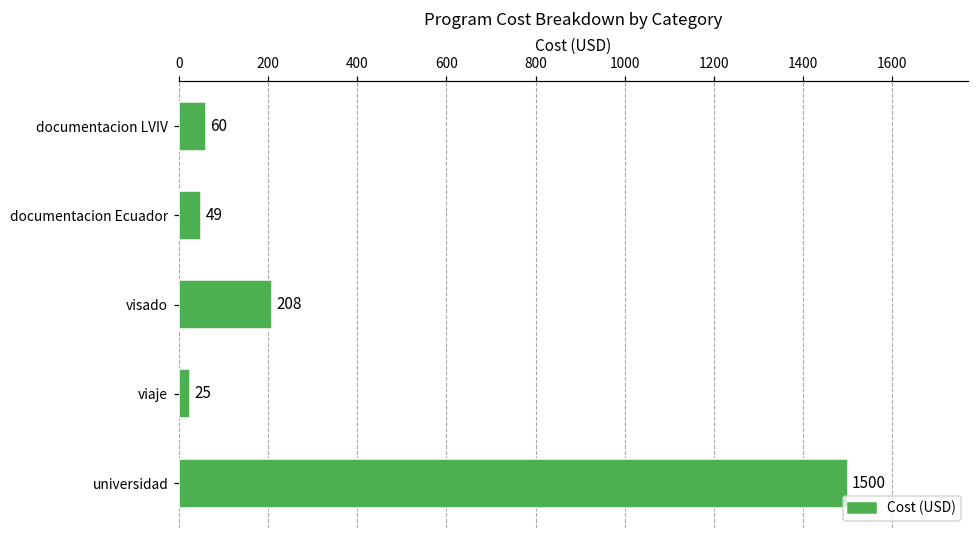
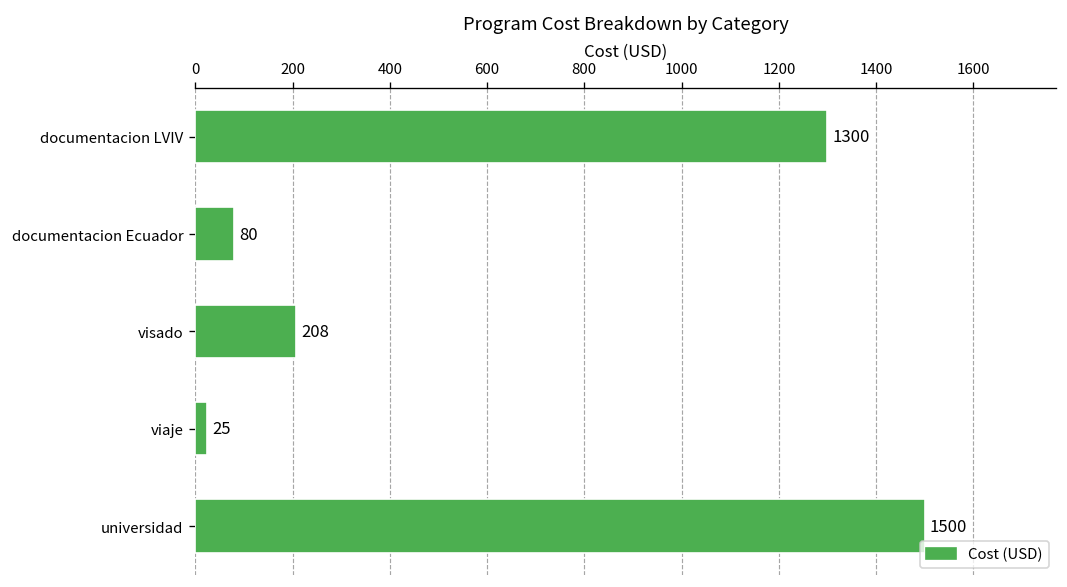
documentacion LVIV: 60 -> 1300
documentacion Ecuador: 49 -> 80
